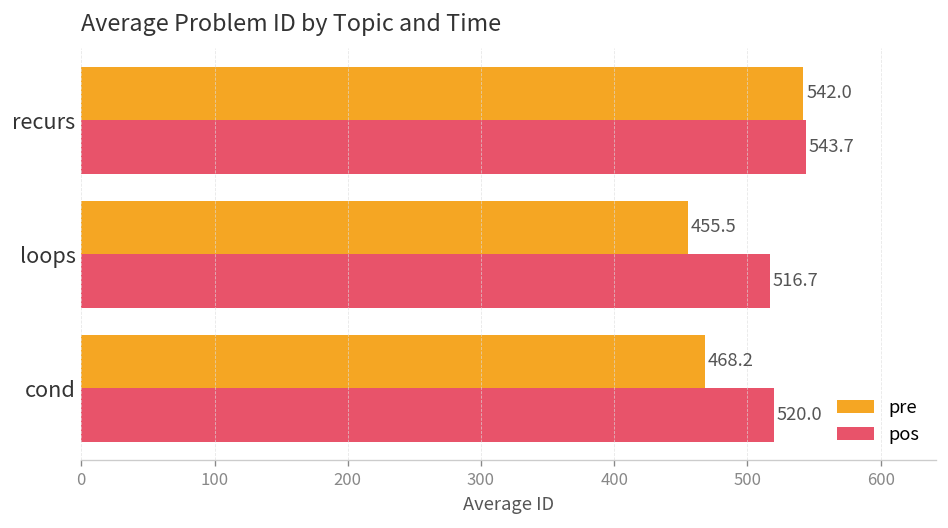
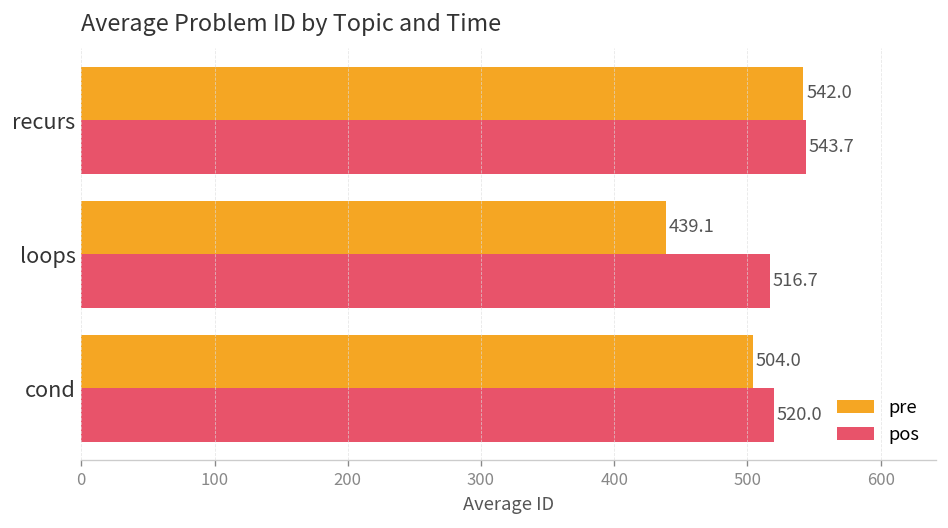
pre, loops: 455.5 -> 439.1
pre, cond: 468.2 -> 504.0
